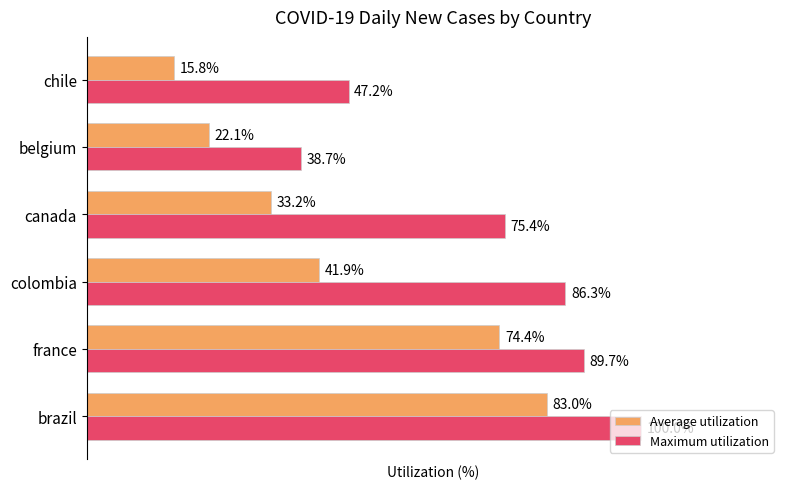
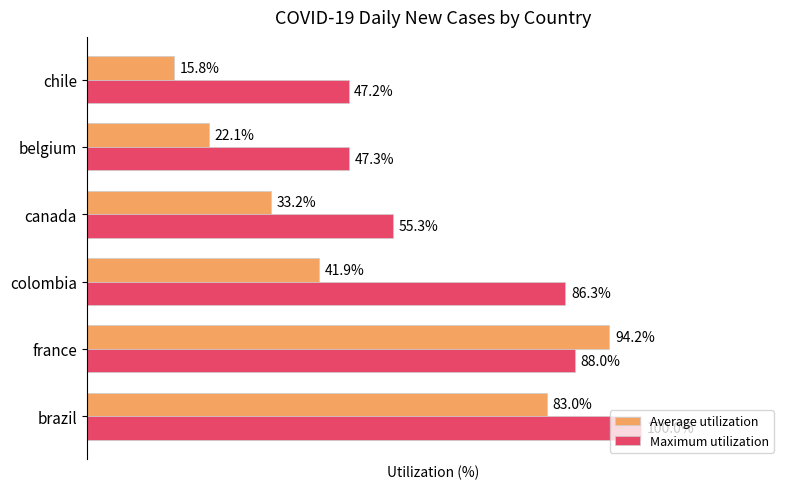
Maximum utilization, belgium: 38.7% -> 47.3%
Maximum utilization, canada: 75.4% -> 55.3%
Average utilization, france: 74.4% -> 94.2%
Maximum utilization, france: 89.7% -> 88.0%
